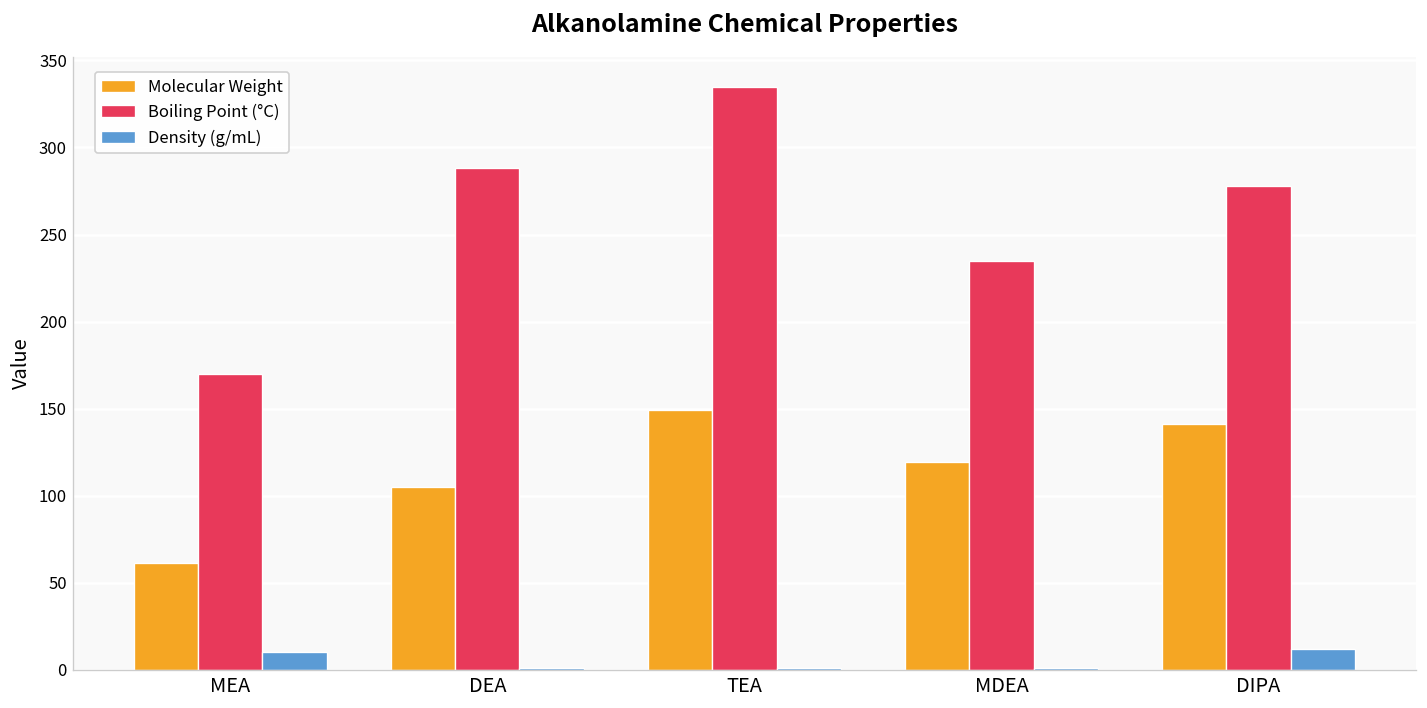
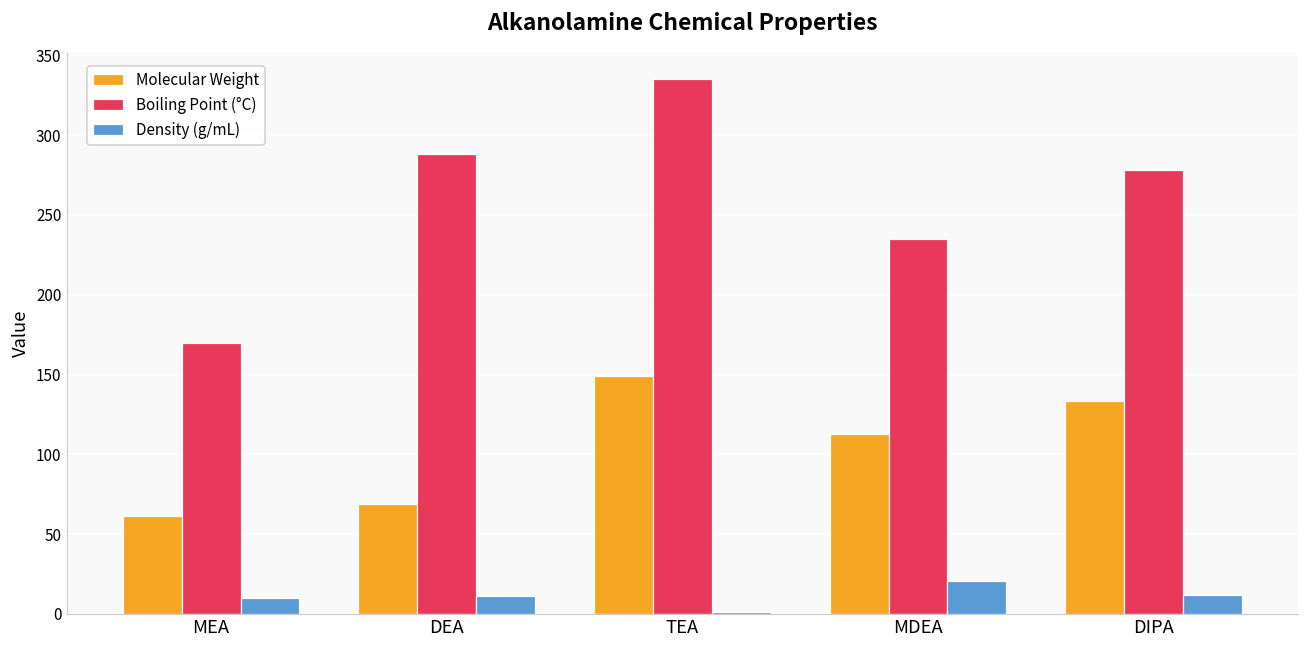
Molecular Weight, DEA: 105 -> 69
Density (g/mL), DEA: 1 -> 11
Molecular Weight, MDEA: 119 -> 113
Density (g/mL), MDEA: 1 -> 20
Molecular Weight, DIPA: 141 -> 133
